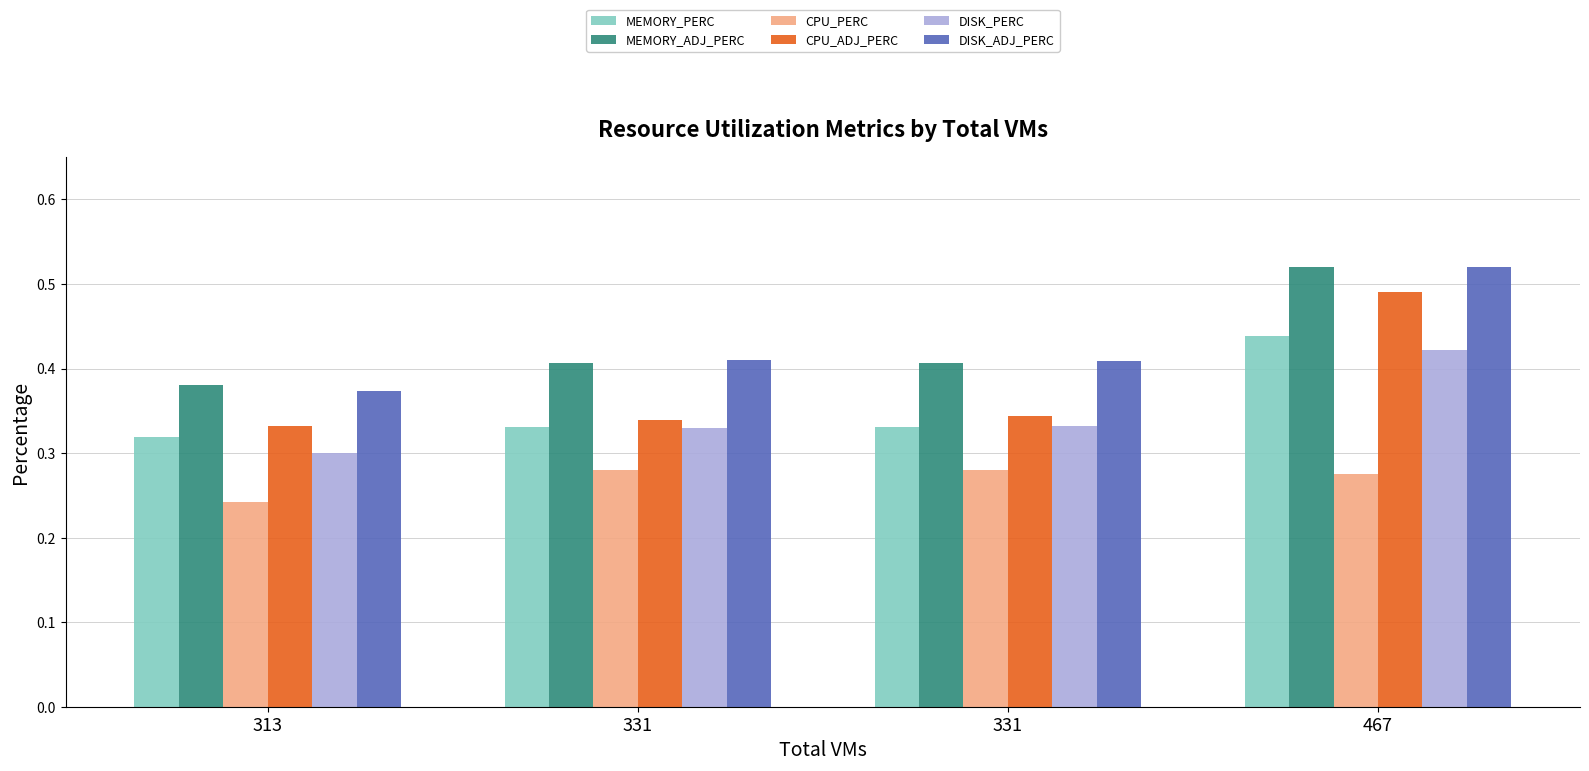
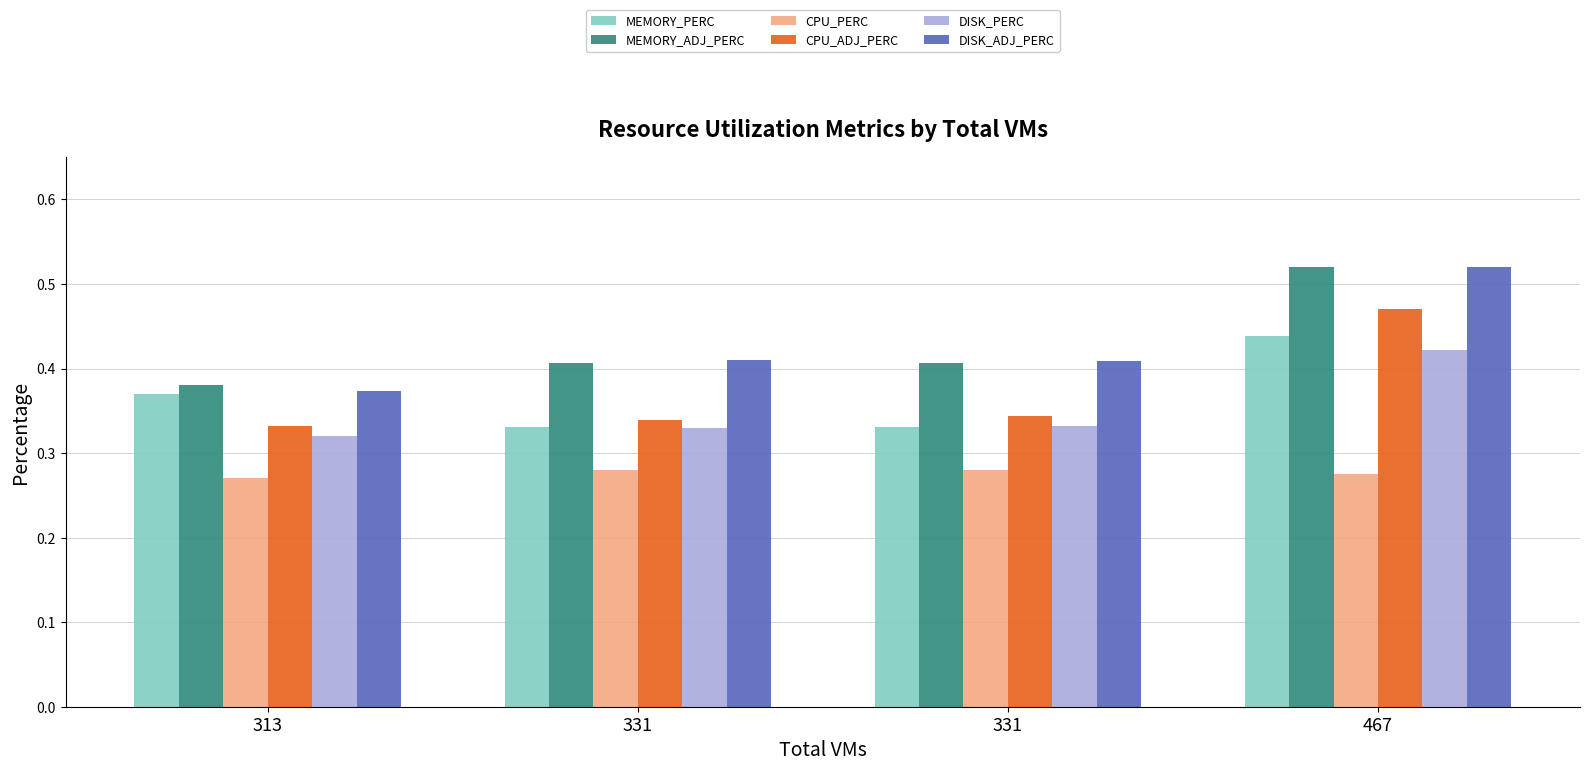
MEMORY_PERC, 313: 0.32 -> 0.37
CPU_PERC, 313: 0.24 -> 0.27
DISK_PERC, 313: 0.30 -> 0.32
CPU_ADJ_PERC, 467: 0.49 -> 0.47
